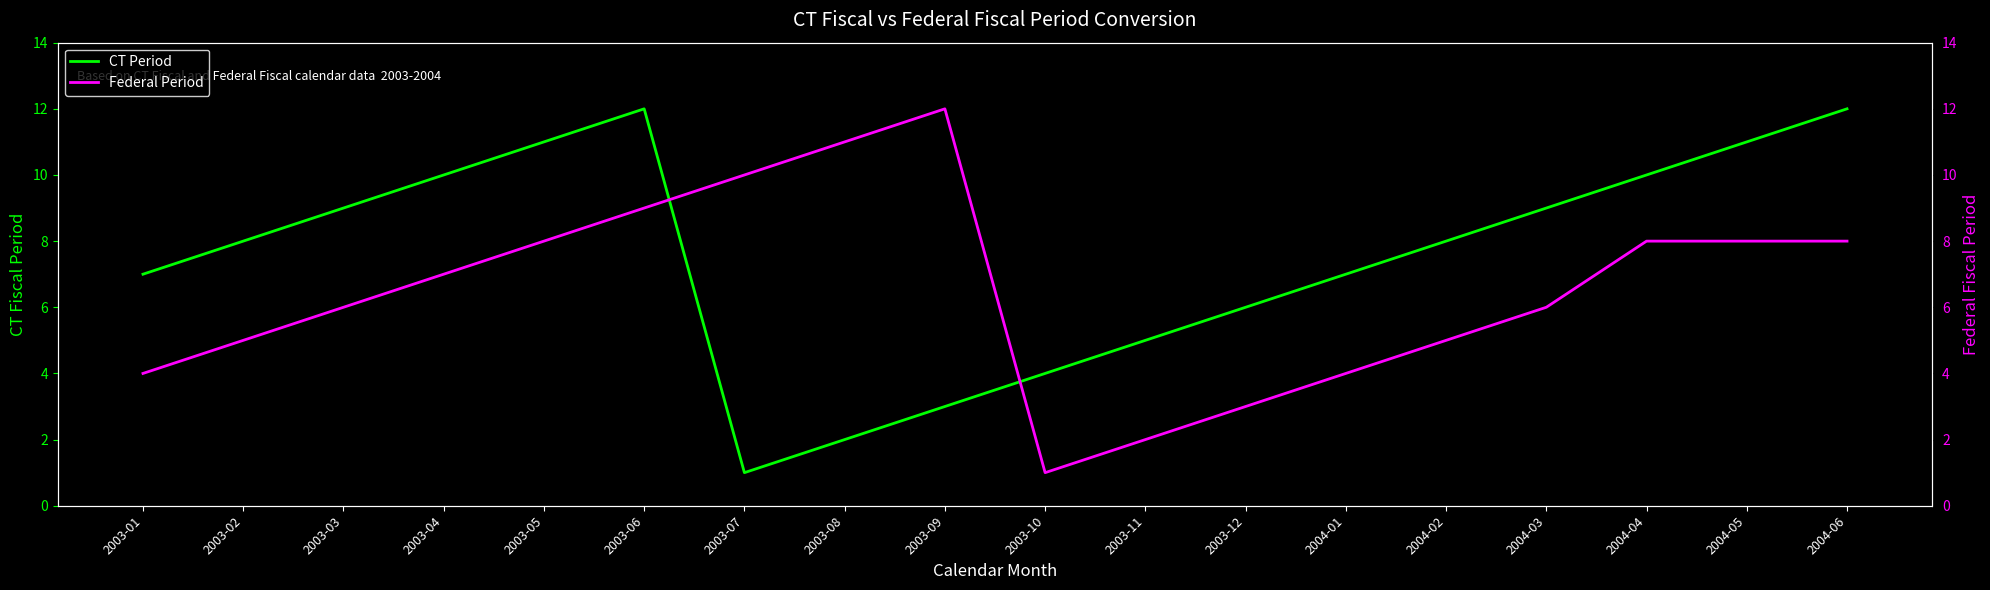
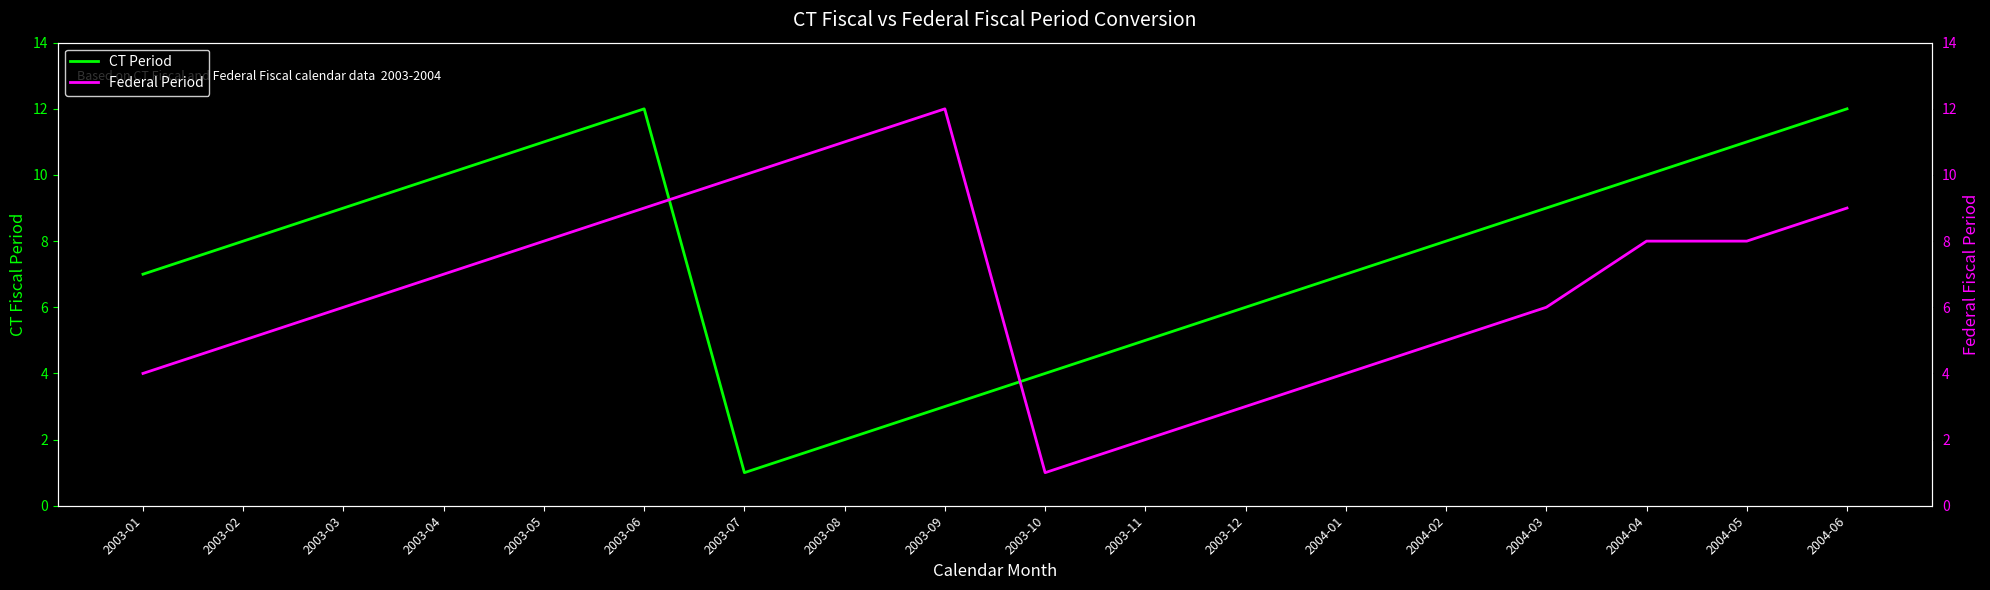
Federal Period, 2004-06: 8 -> 9
